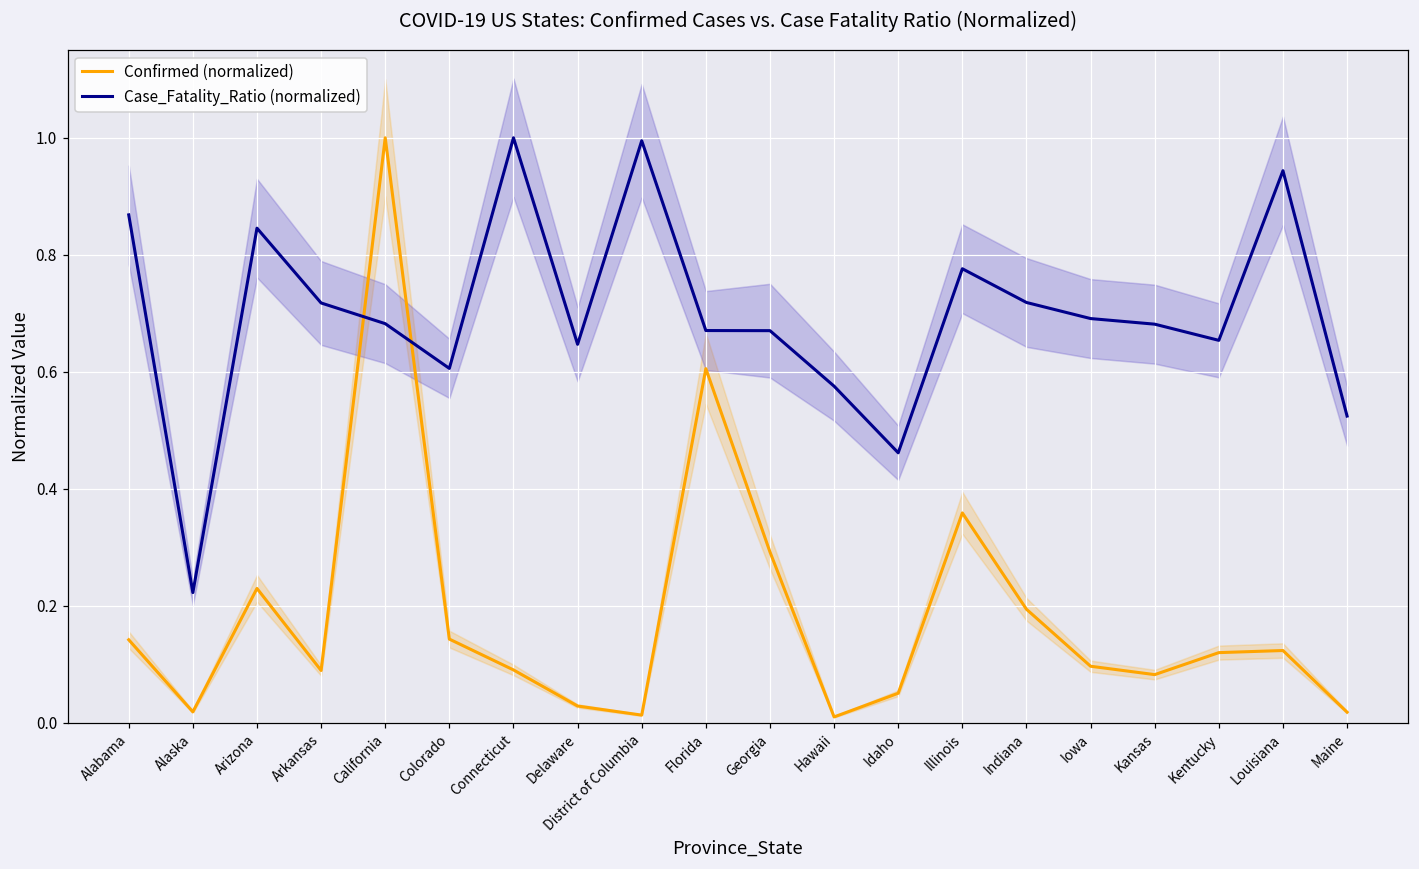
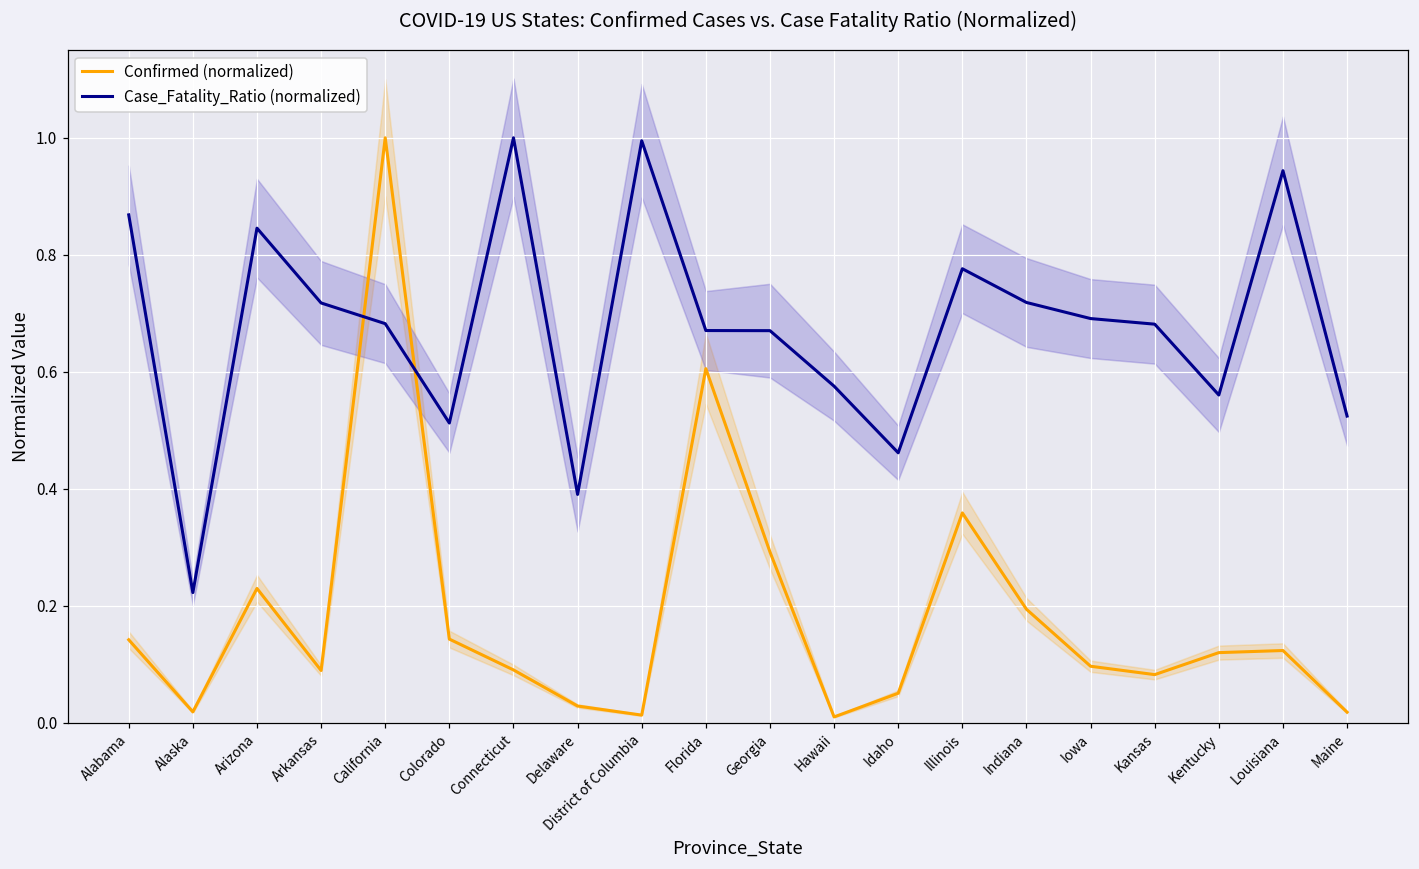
Case_Fatality_Ratio (normalized), Colorado: 0.61 -> 0.51
Case_Fatality_Ratio (normalized), Delaware: 0.65 -> 0.39
Case_Fatality_Ratio (normalized), Kentucky: 0.65 -> 0.56
